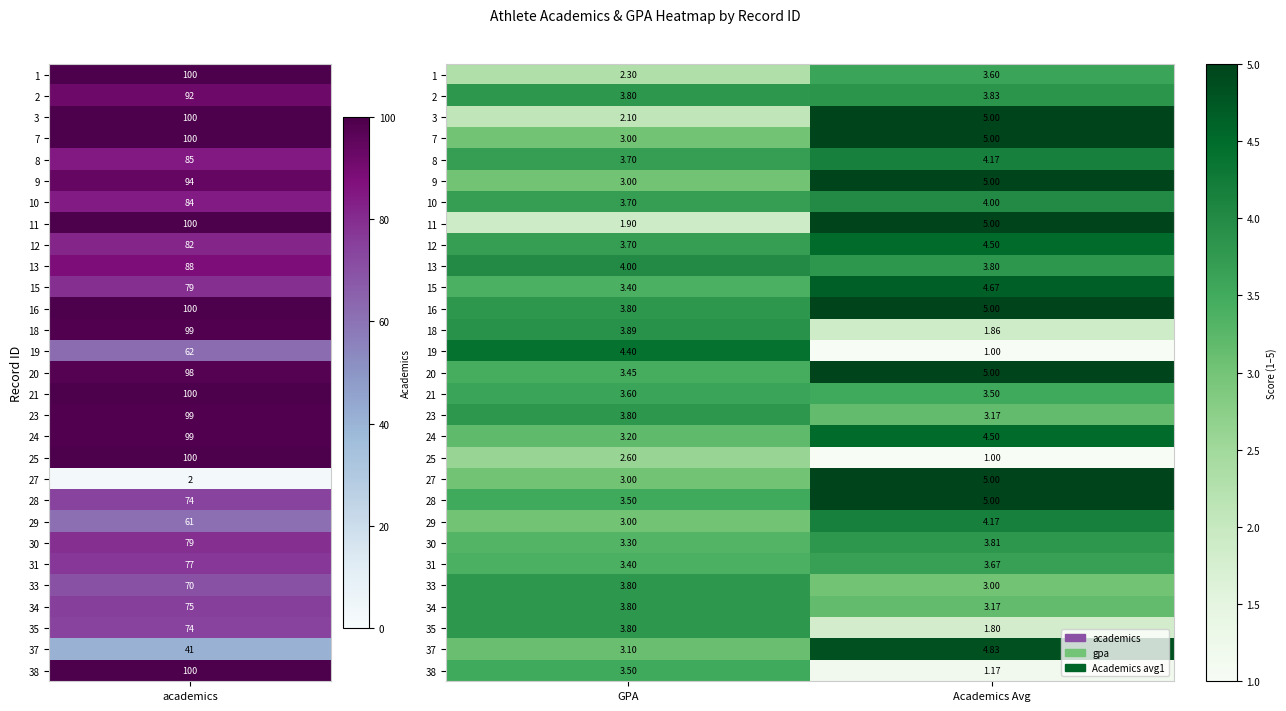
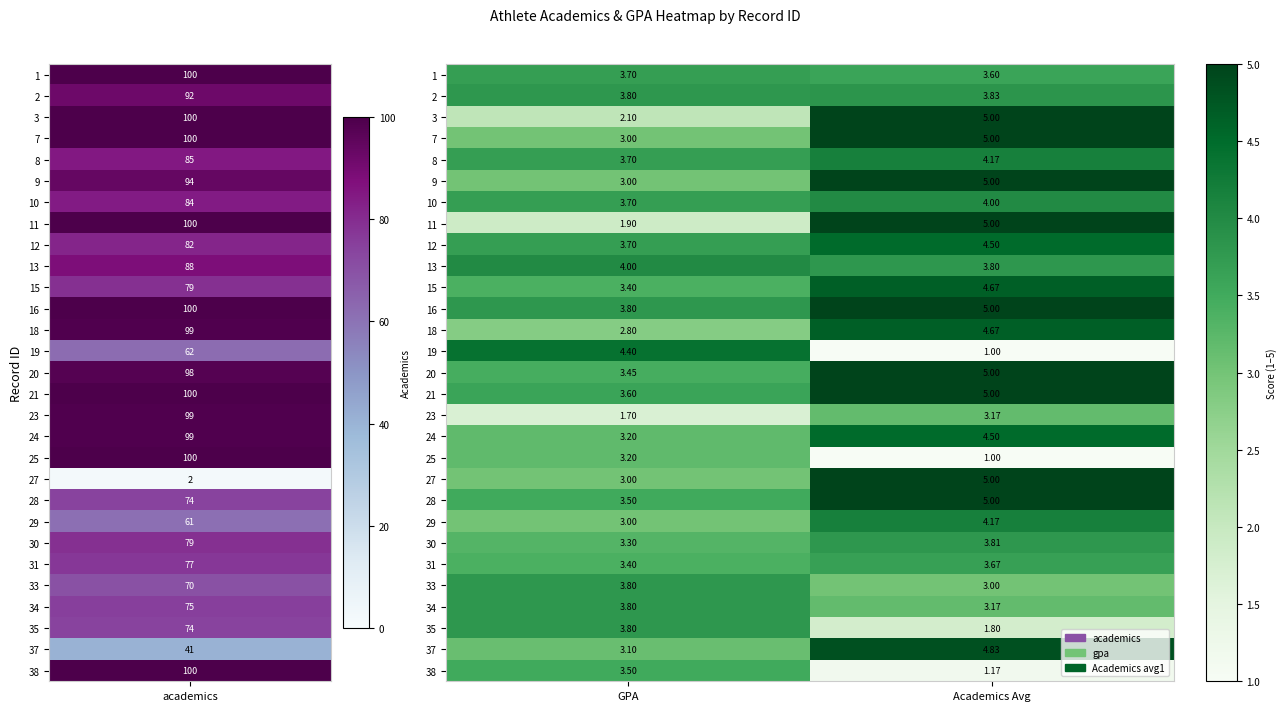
1, GPA: 2.30 -> 3.70
18, GPA: 3.89 -> 2.80
18, Academics Avg: 1.86 -> 4.67
21, Academics Avg: 3.50 -> 5.00
23, GPA: 3.80 -> 1.70
25, GPA: 2.60 -> 3.20
